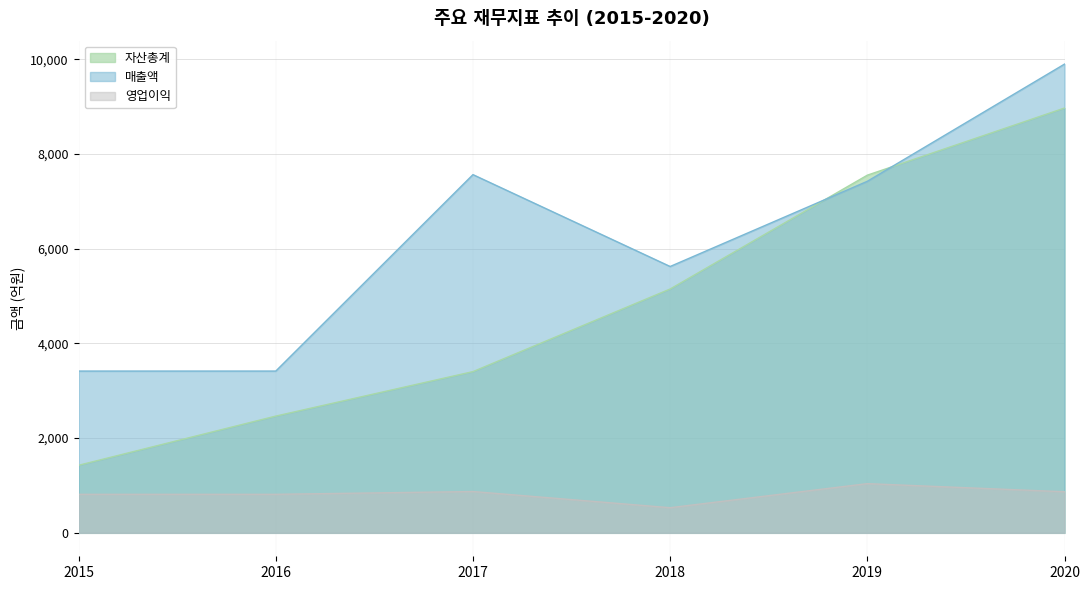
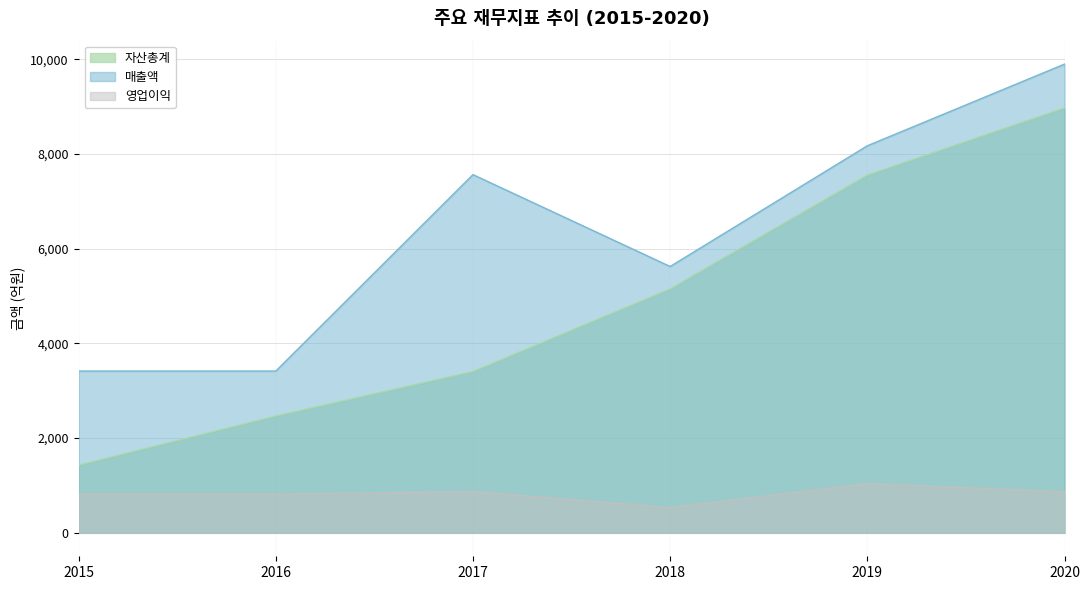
매출액, 2019: 7,400 -> 8,200
